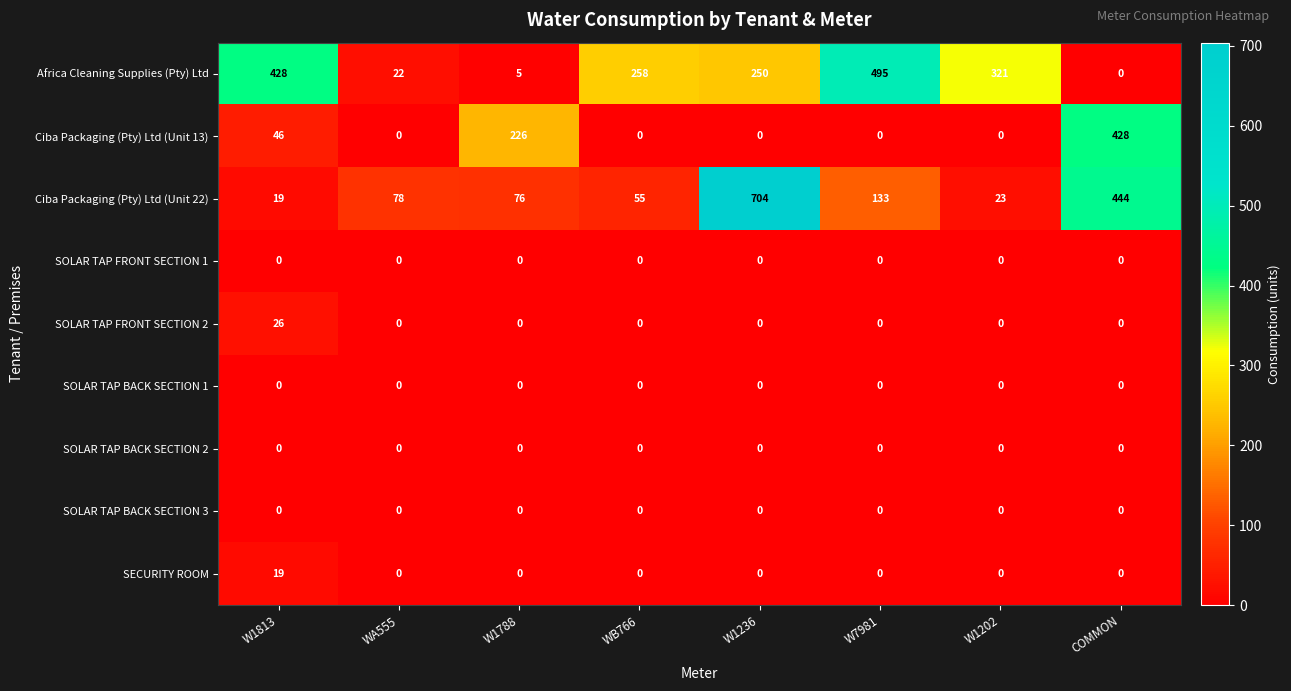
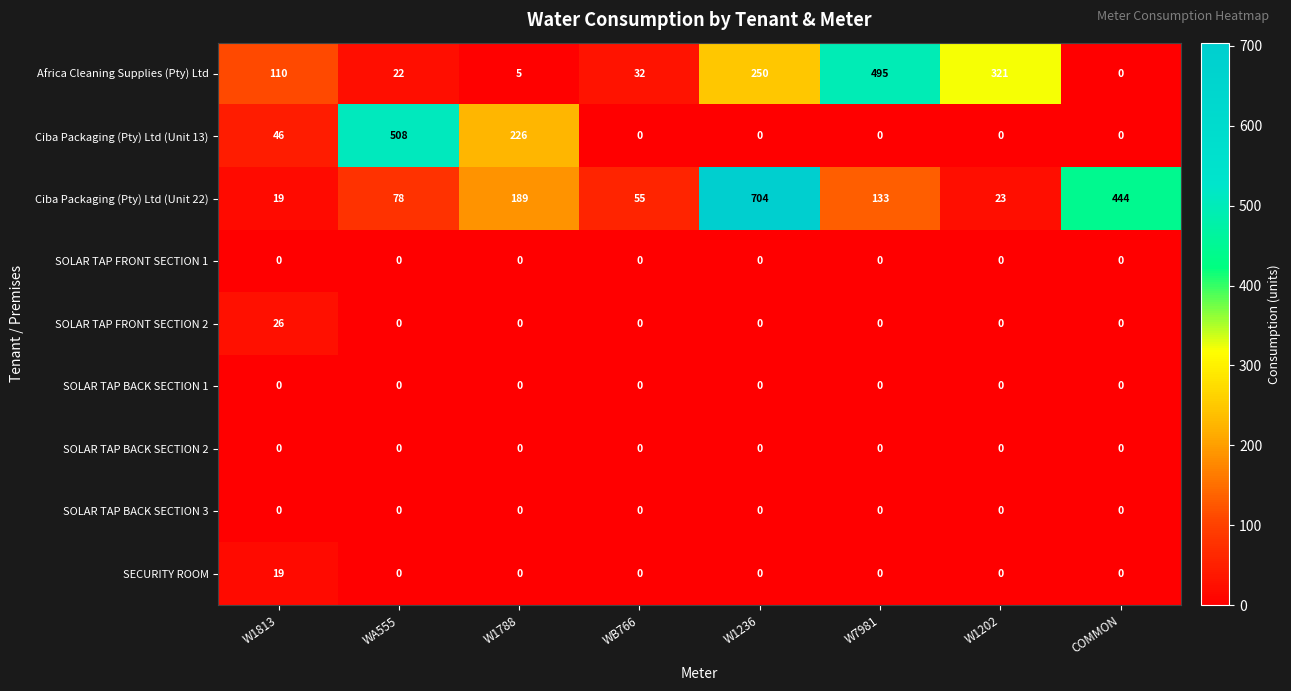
Africa Cleaning Supplies (Pty) Ltd, W1813: 428 -> 110
Africa Cleaning Supplies (Pty) Ltd, WB766: 258 -> 32
Ciba Packaging (Pty) Ltd (Unit 13), WA555: 0 -> 508
Ciba Packaging (Pty) Ltd (Unit 13), COMMON: 428 -> 0
Ciba Packaging (Pty) Ltd (Unit 22), W1788: 76 -> 189
